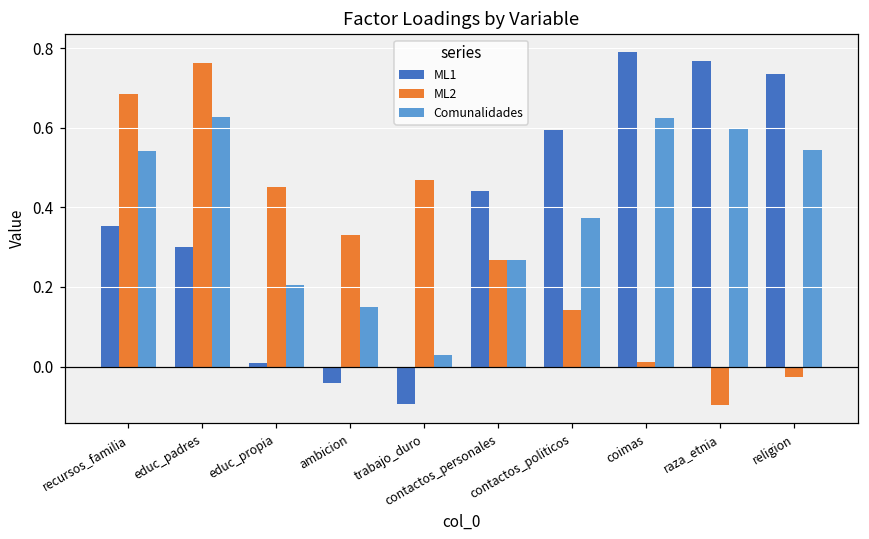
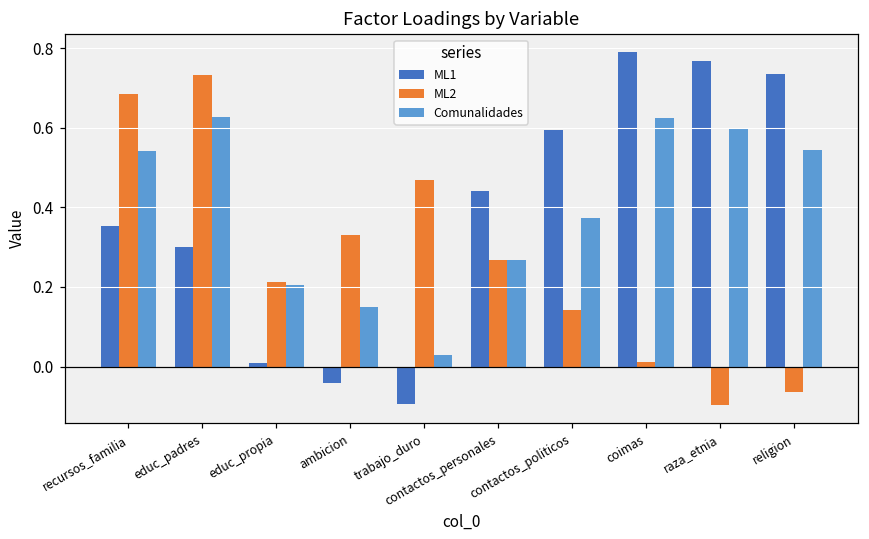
ML2, educ_padres: 0.76 -> 0.73
ML2, educ_propia: 0.45 -> 0.21
ML2, religion: -0.03 -> -0.07
